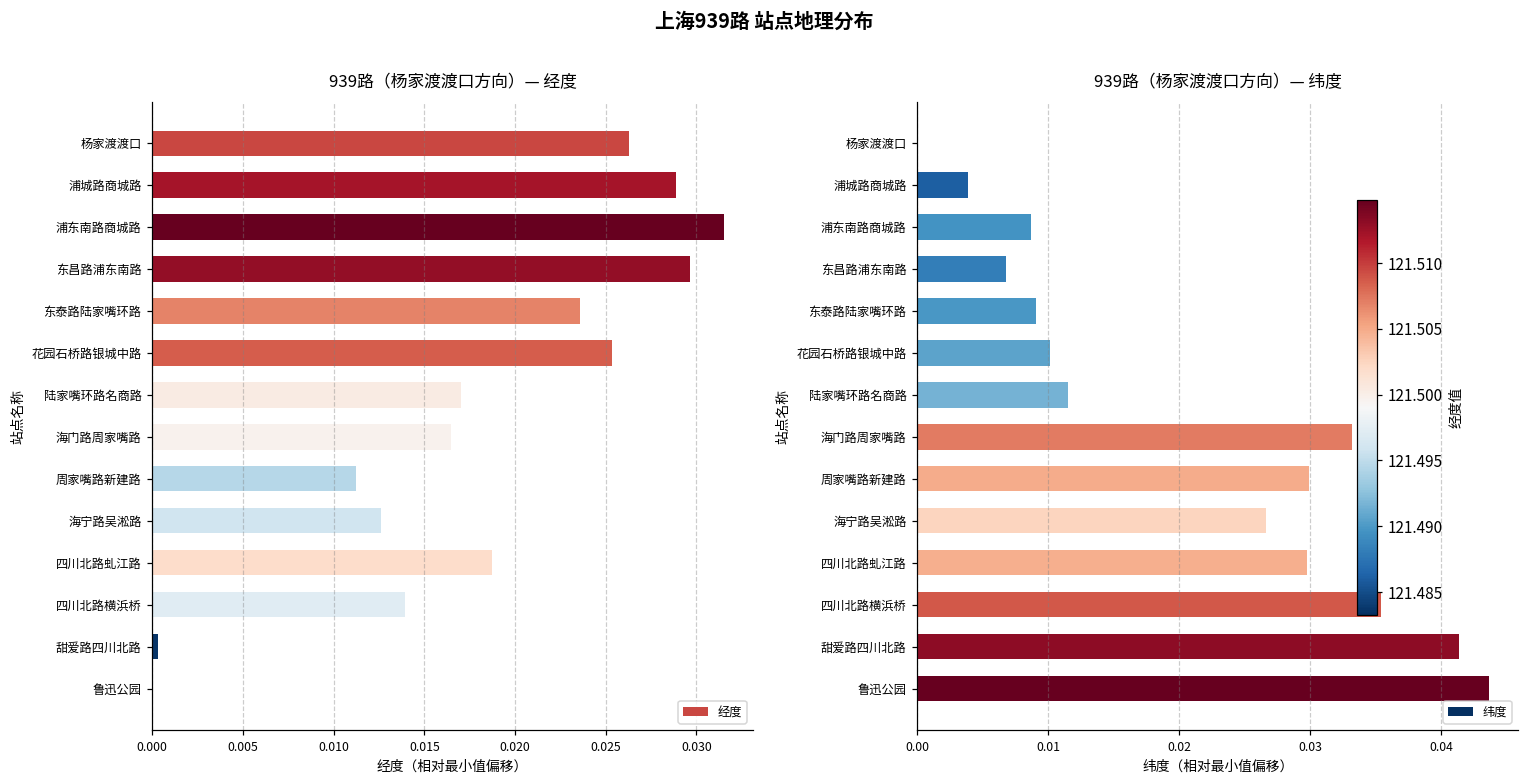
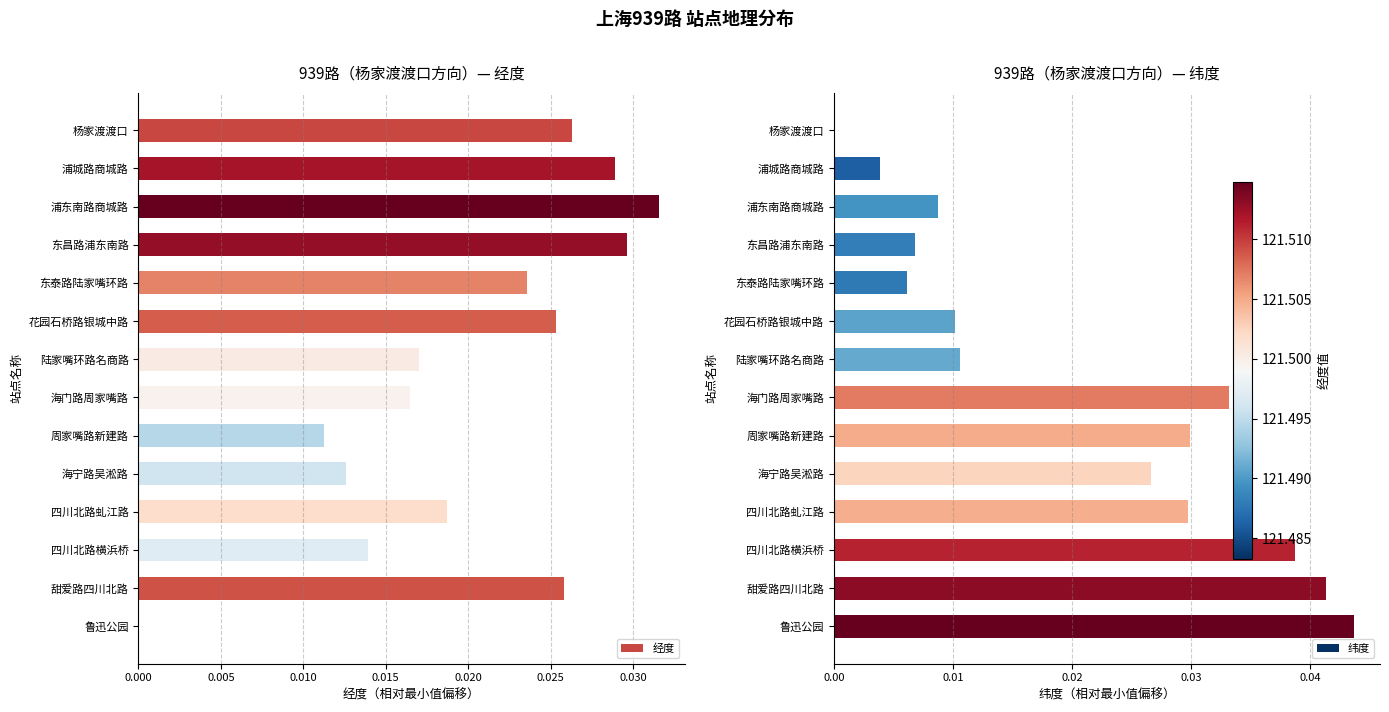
939路（杨家渡渡口方向）— 经度, 甜爱路四川北路: 0.0003 -> 0.0258
939路（杨家渡渡口方向）— 纬度, 东泰路陆家嘴环路: 0.0091 -> 0.0062
939路（杨家渡渡口方向）— 纬度, 陆家嘴环路名商路: 0.0115 -> 0.0106
939路（杨家渡渡口方向）— 纬度, 四川北路横浜桥: 0.0354 -> 0.0387
